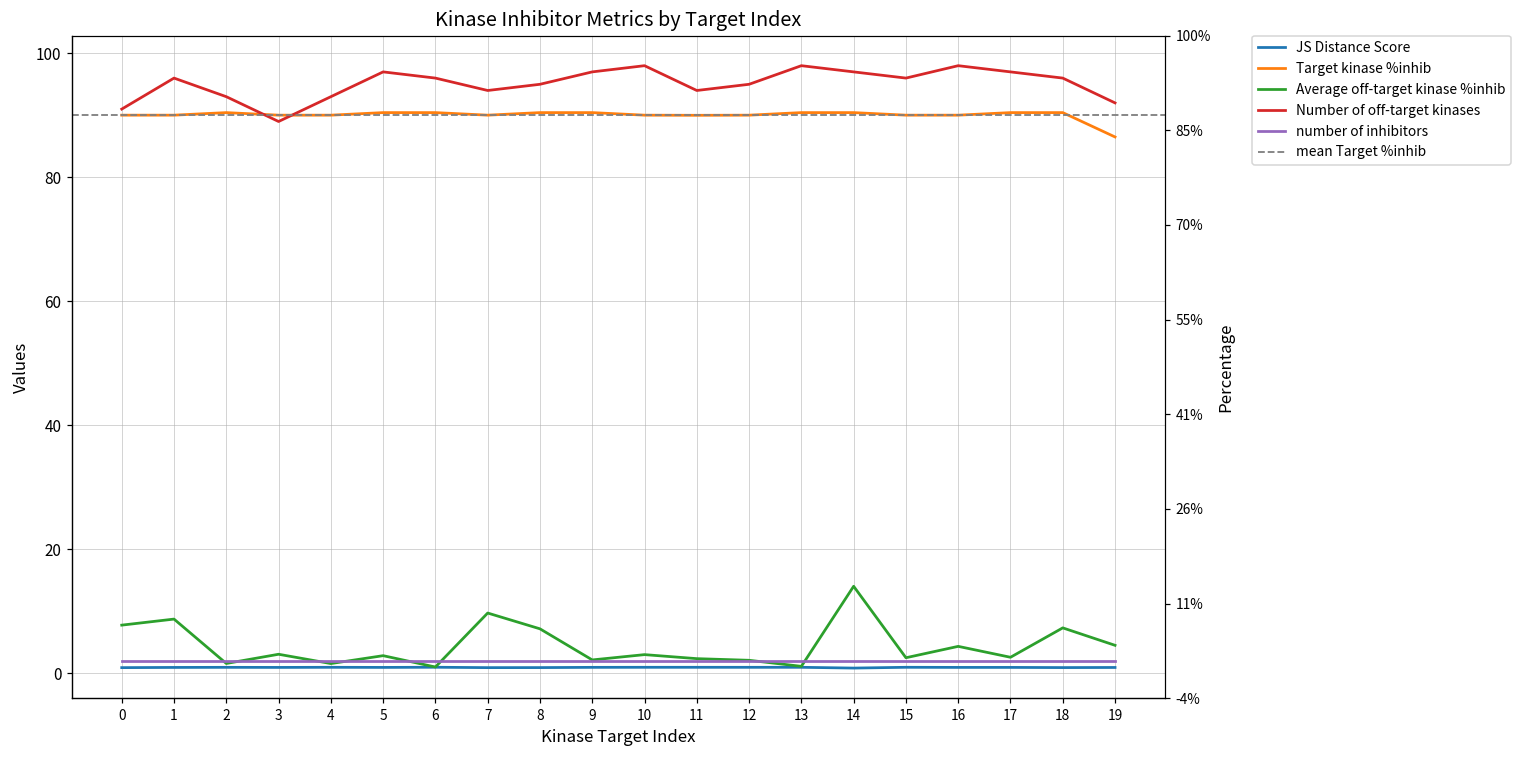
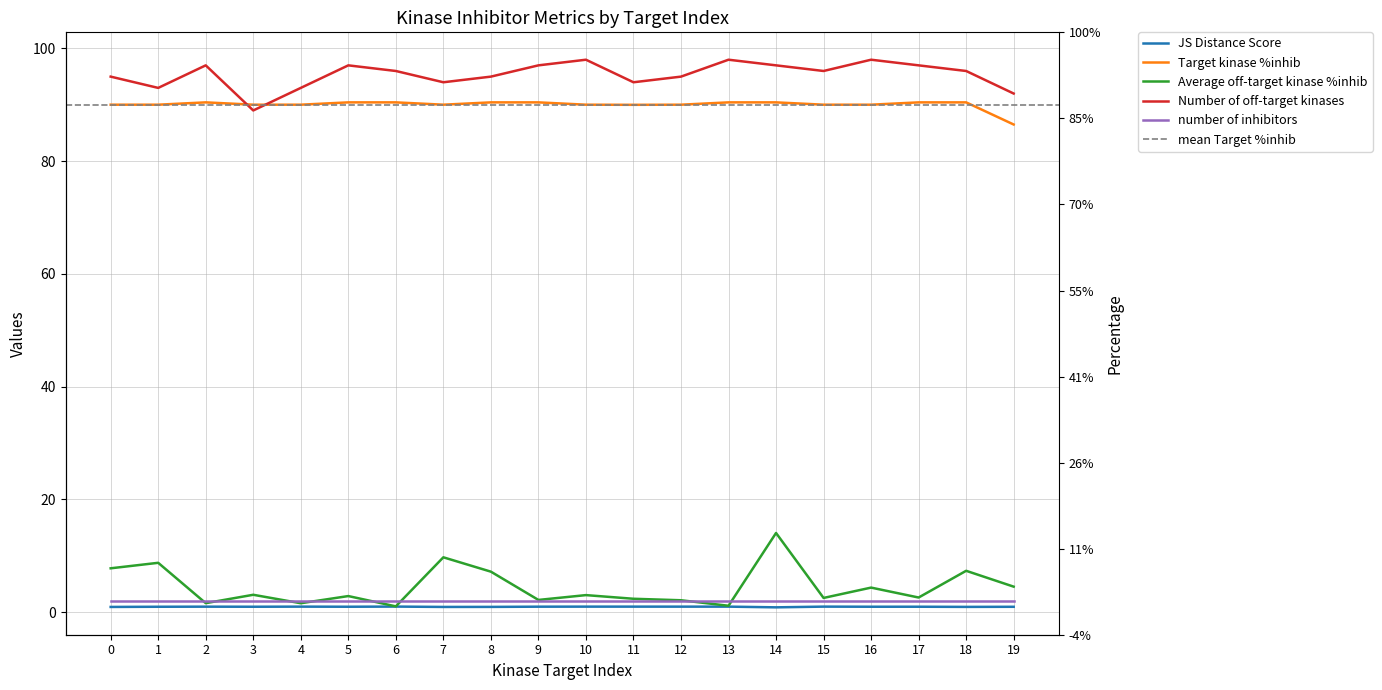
Number of off-target kinases, 0: 91 -> 95
Number of off-target kinases, 1: 96 -> 93
Number of off-target kinases, 2: 93 -> 97
